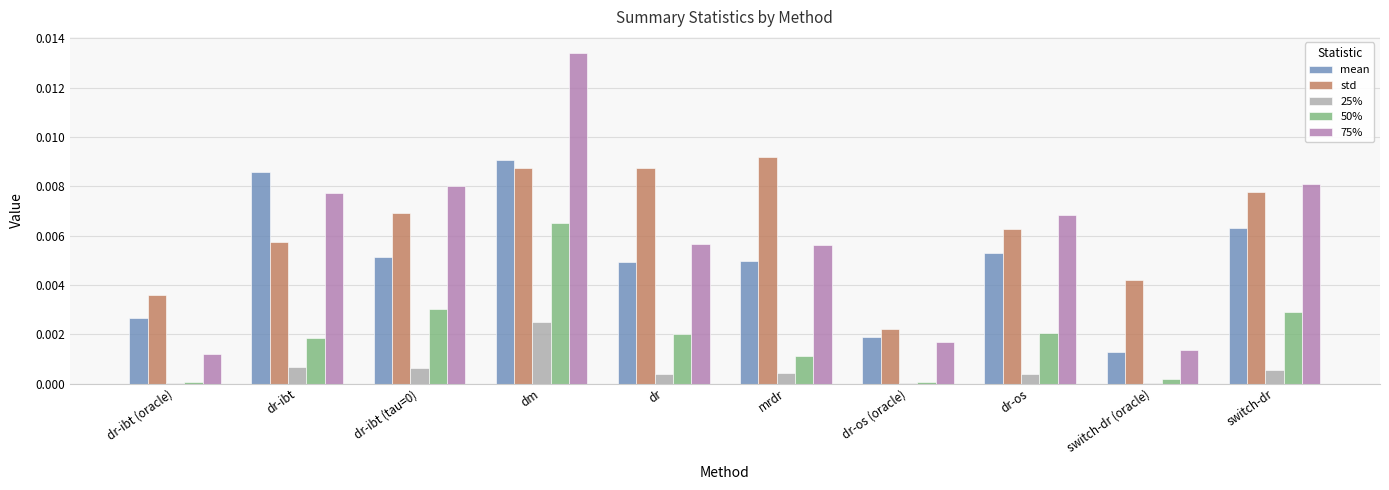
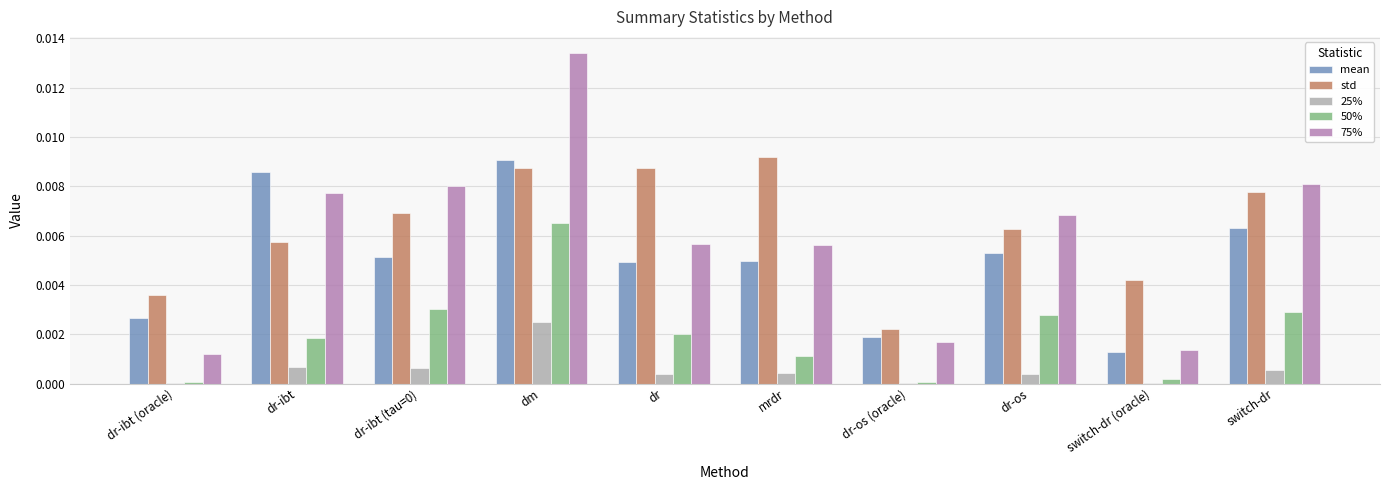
50%, dr-os: 0.0021 -> 0.0028
